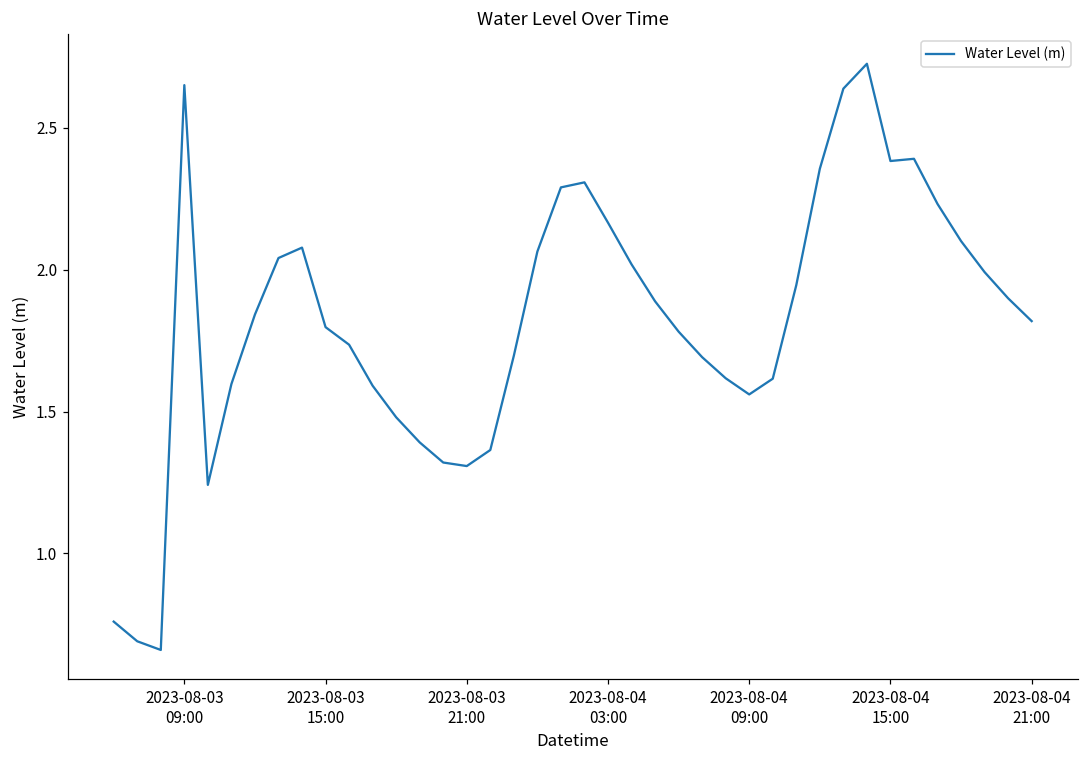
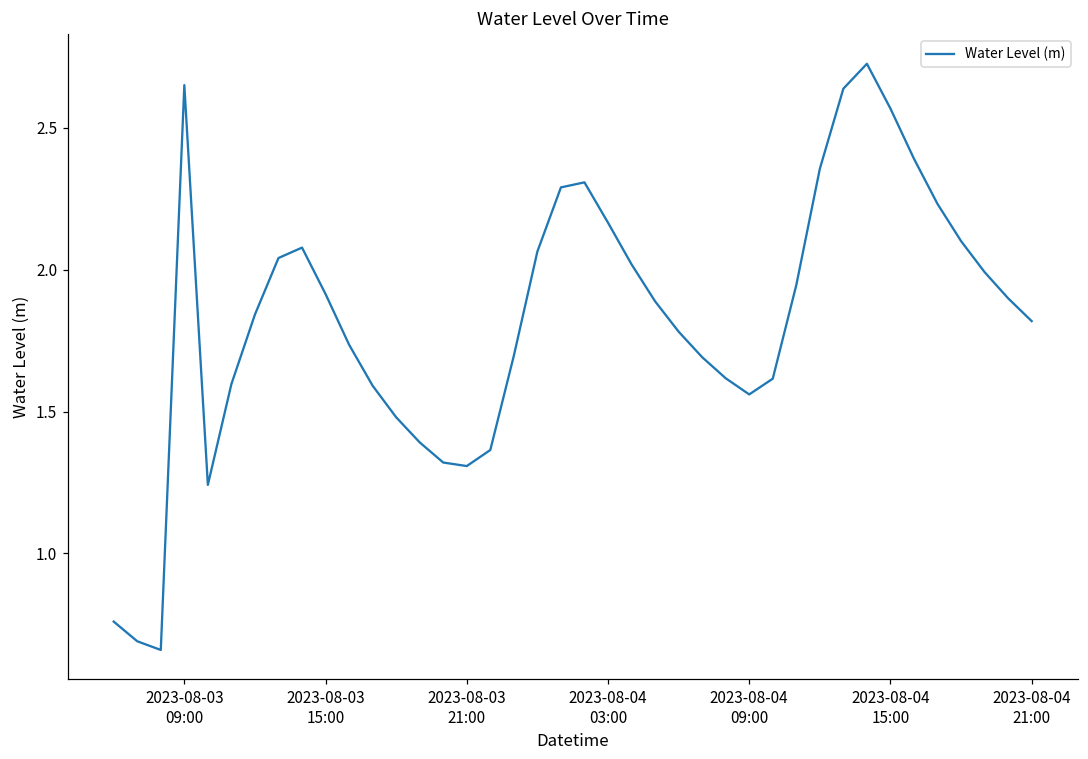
2023-08-03 15:00: 1.80 -> 1.91
2023-08-04 15:00: 2.38 -> 2.57
